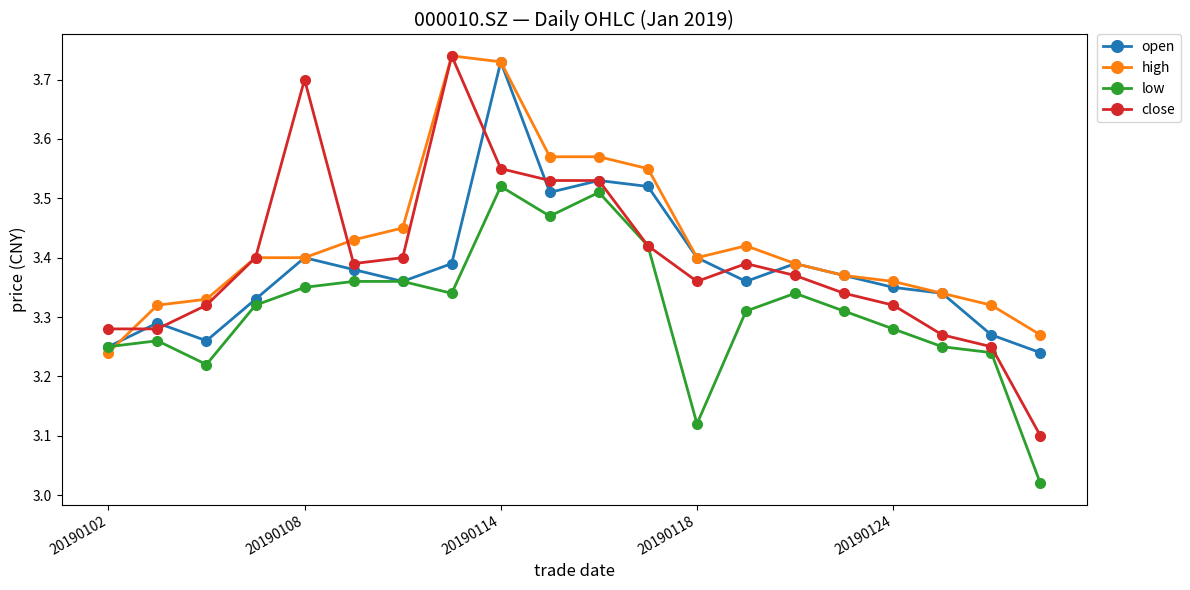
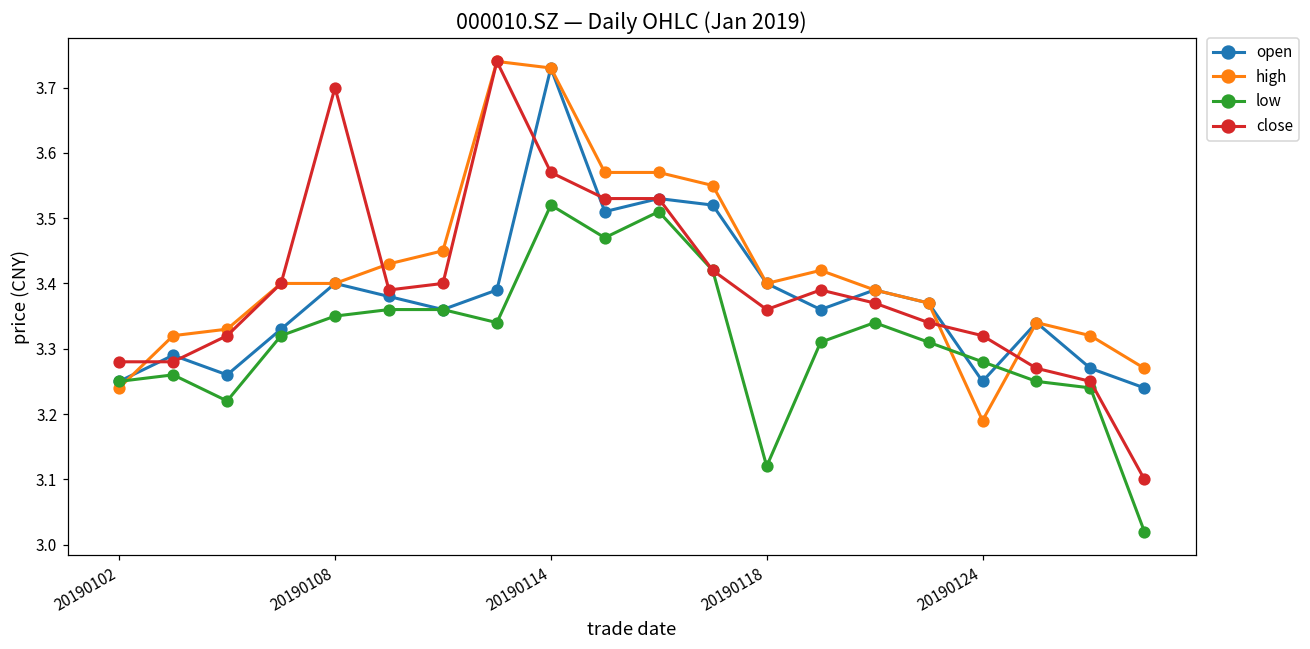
close, 20190114: 3.55 -> 3.57
open, 20190124: 3.35 -> 3.25
high, 20190124: 3.36 -> 3.19
